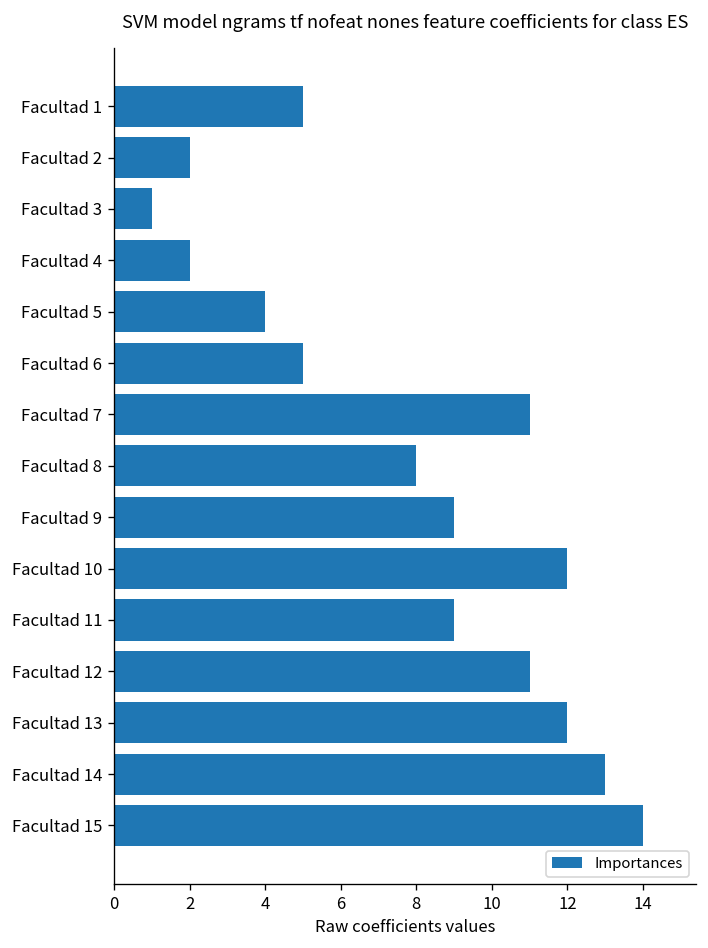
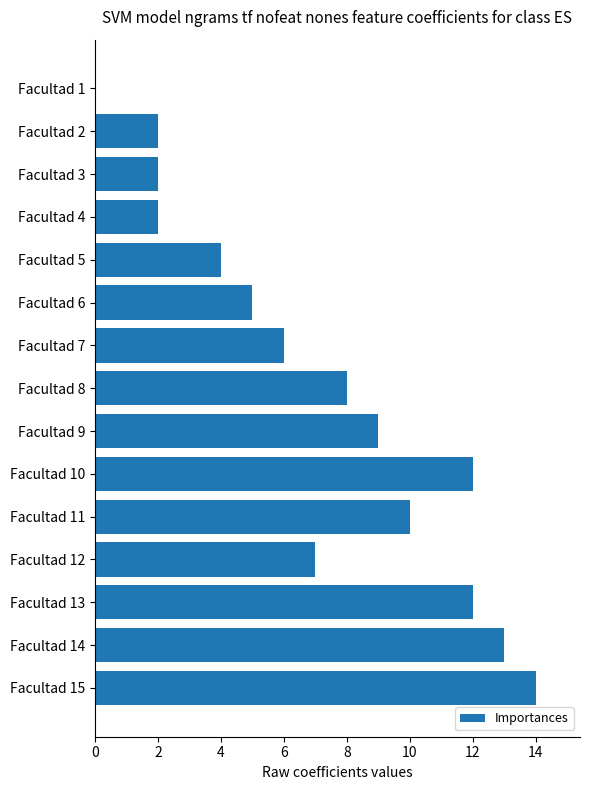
Facultad 1: 5 -> 0
Facultad 3: 1 -> 2
Facultad 7: 11 -> 6
Facultad 11: 9 -> 10
Facultad 12: 11 -> 7
